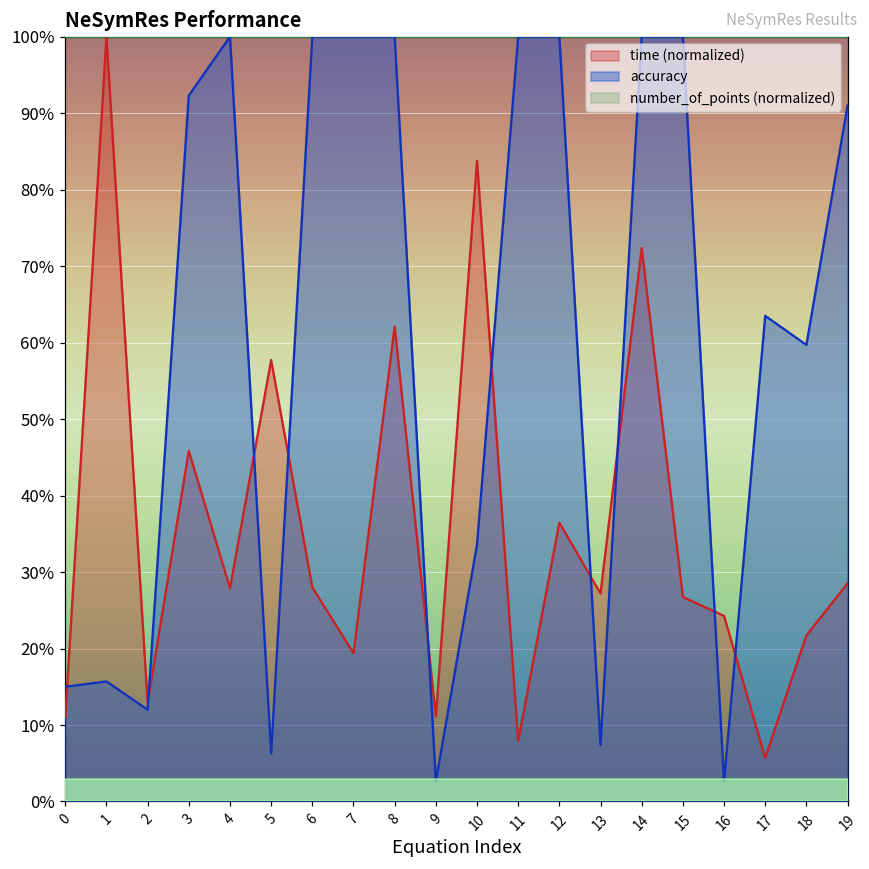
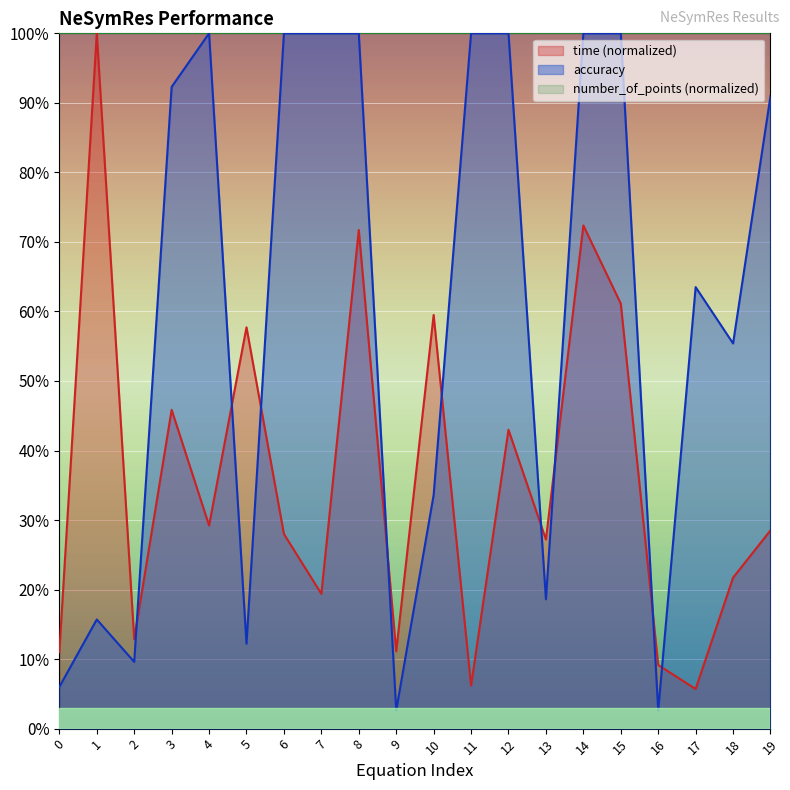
accuracy, 0: 15% -> 6%
accuracy, 2: 12% -> 10%
time (normalized), 4: 28% -> 29%
accuracy, 5: 6% -> 12%
time (normalized), 8: 62% -> 72%
time (normalized), 10: 84% -> 59%
time (normalized), 11: 8% -> 6%
time (normalized), 12: 36% -> 43%
accuracy, 13: 7% -> 19%
time (normalized), 15: 27% -> 61%
time (normalized), 16: 24% -> 9%
accuracy, 18: 60% -> 55%
